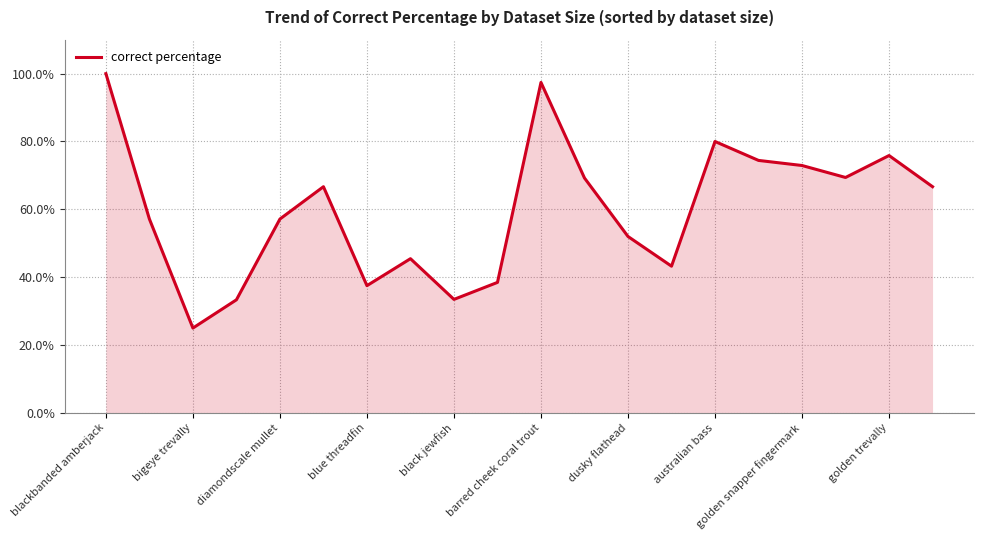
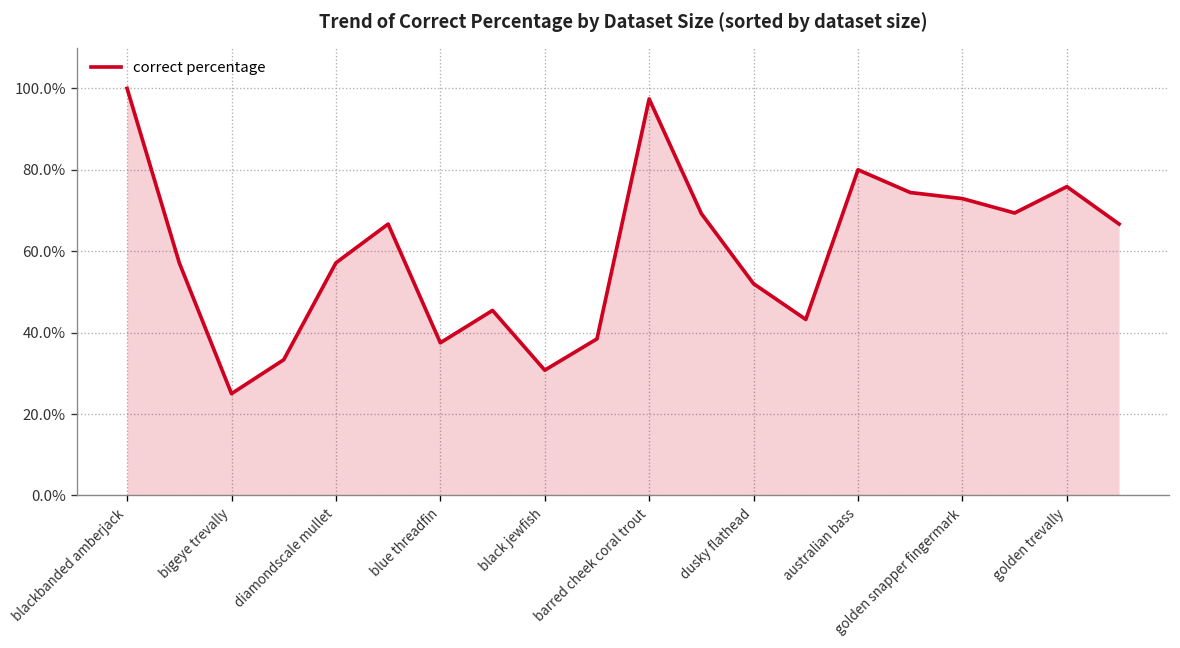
black jewfish: 33% -> 31%
